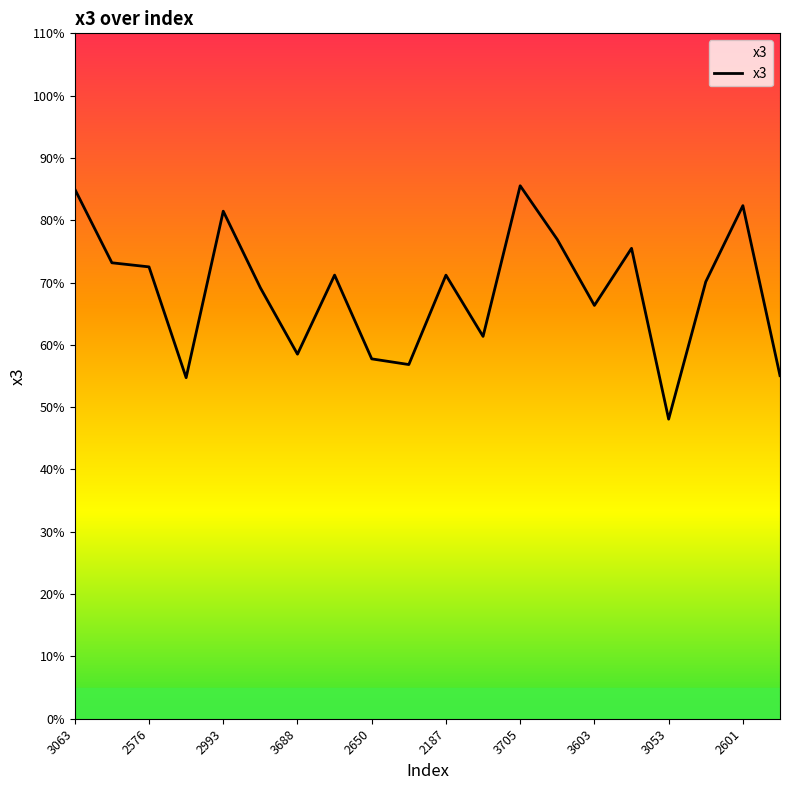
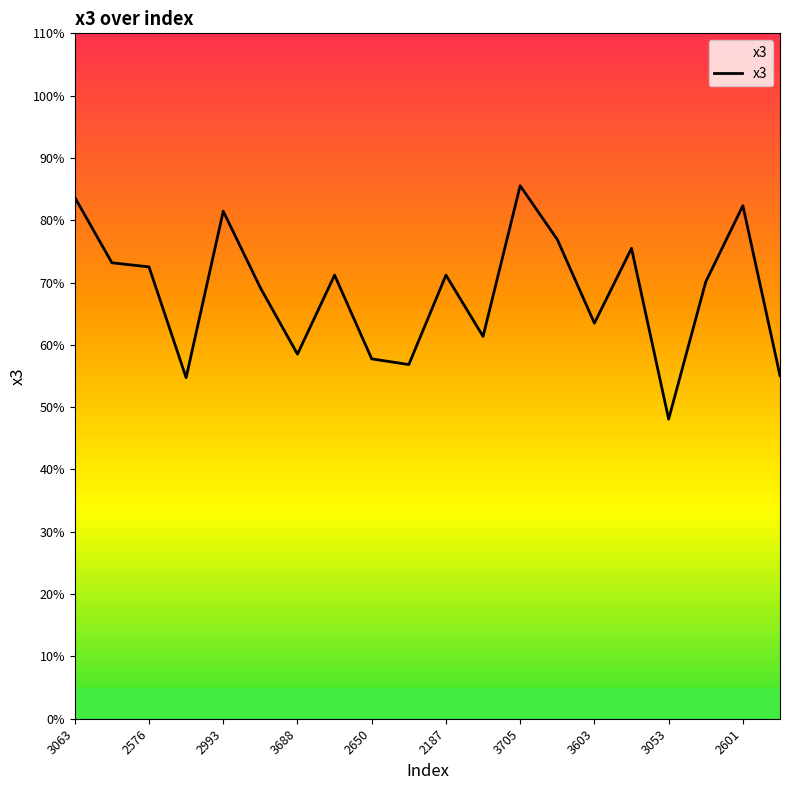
3063: 85% -> 84%
3603: 66% -> 63%
